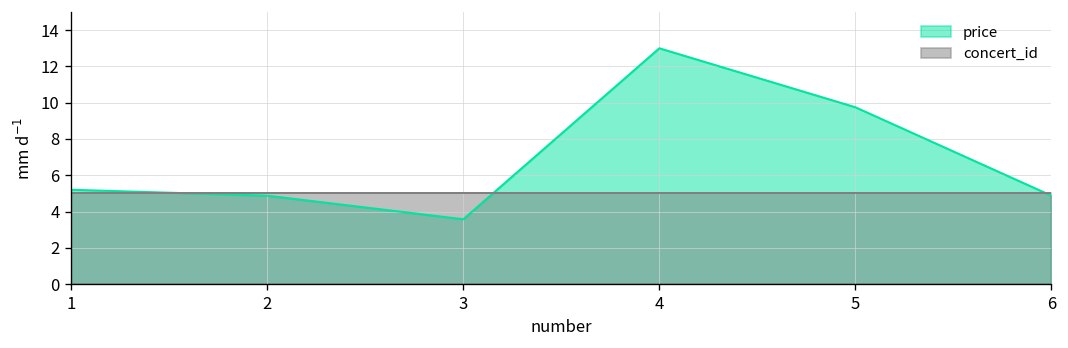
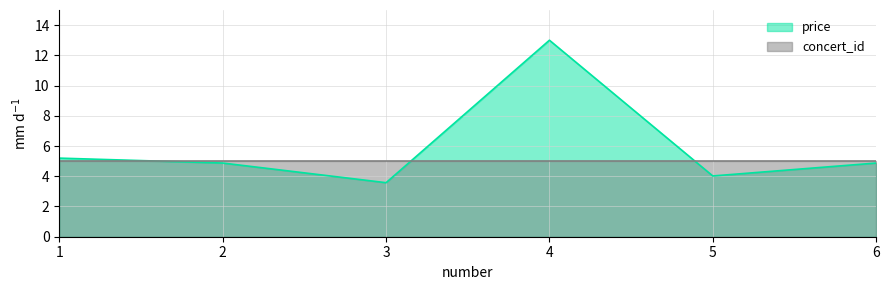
price, 5: 9.8 -> 4.0
